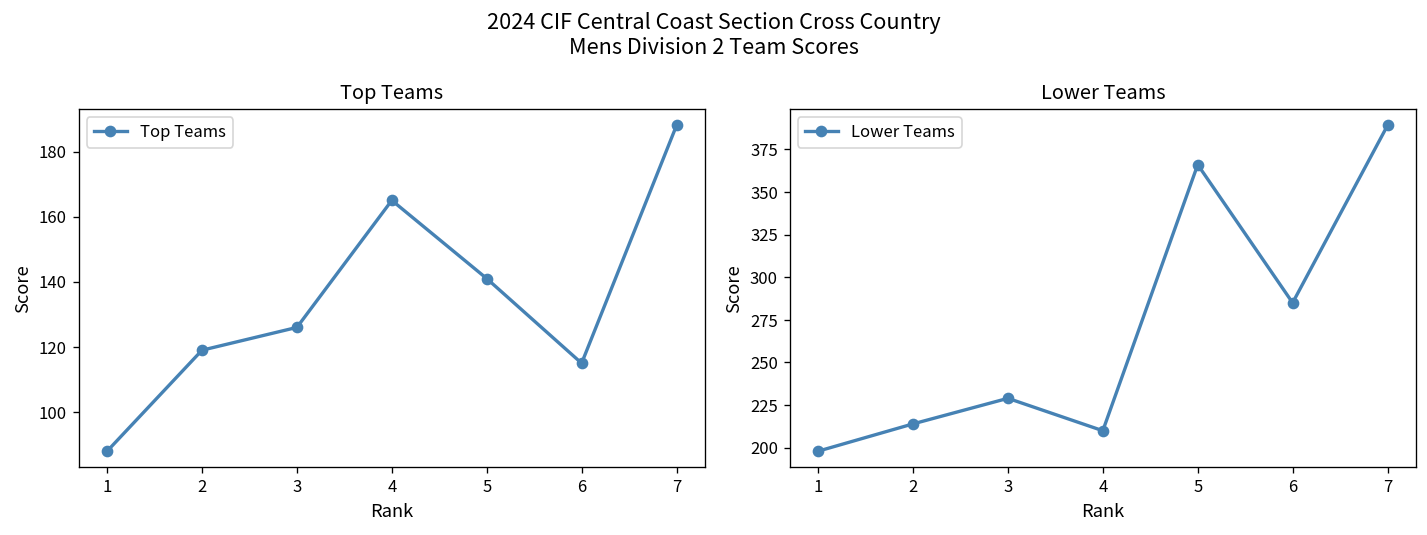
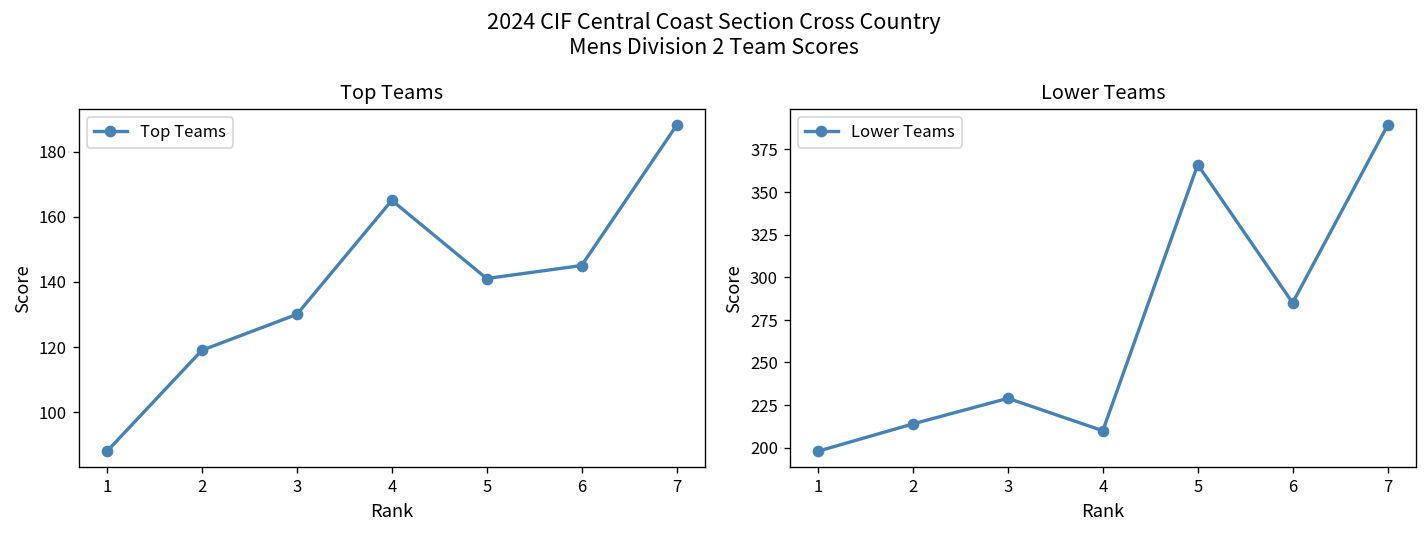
Top Teams, 3: 126 -> 130
Top Teams, 6: 115 -> 145
